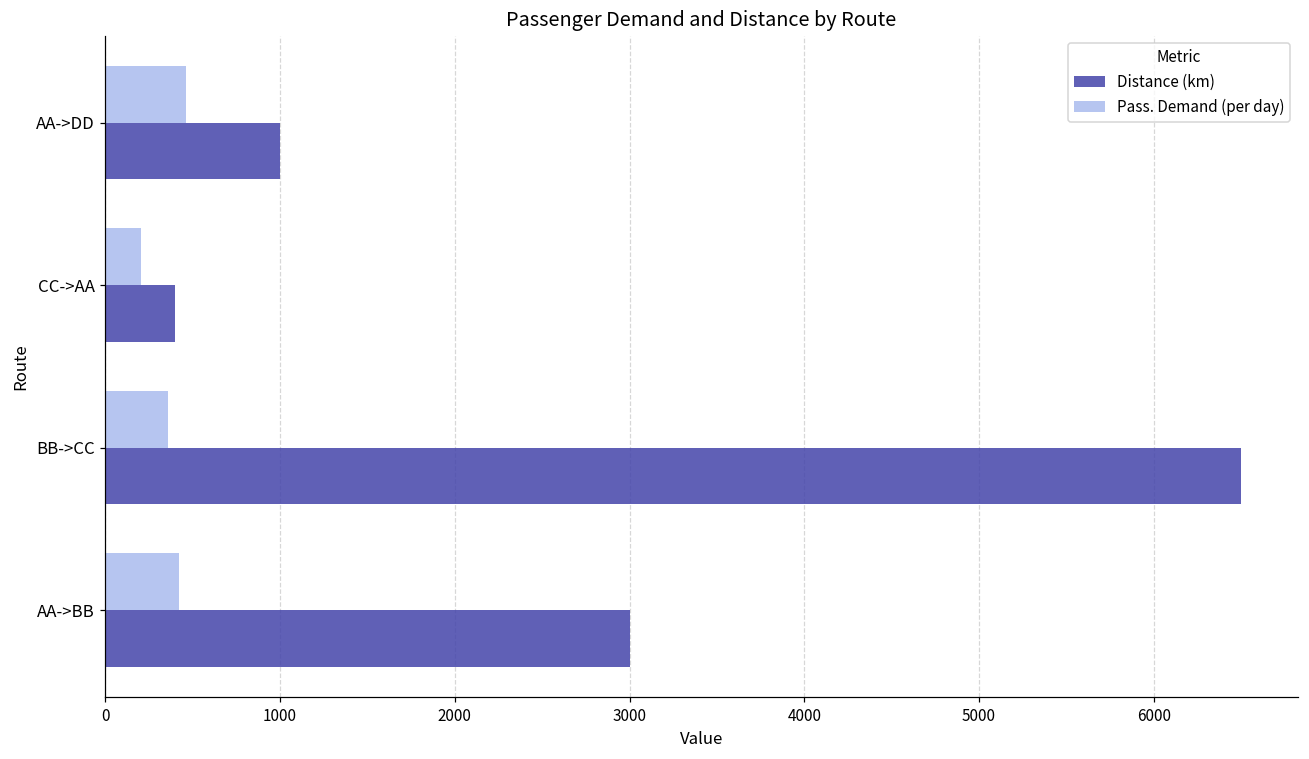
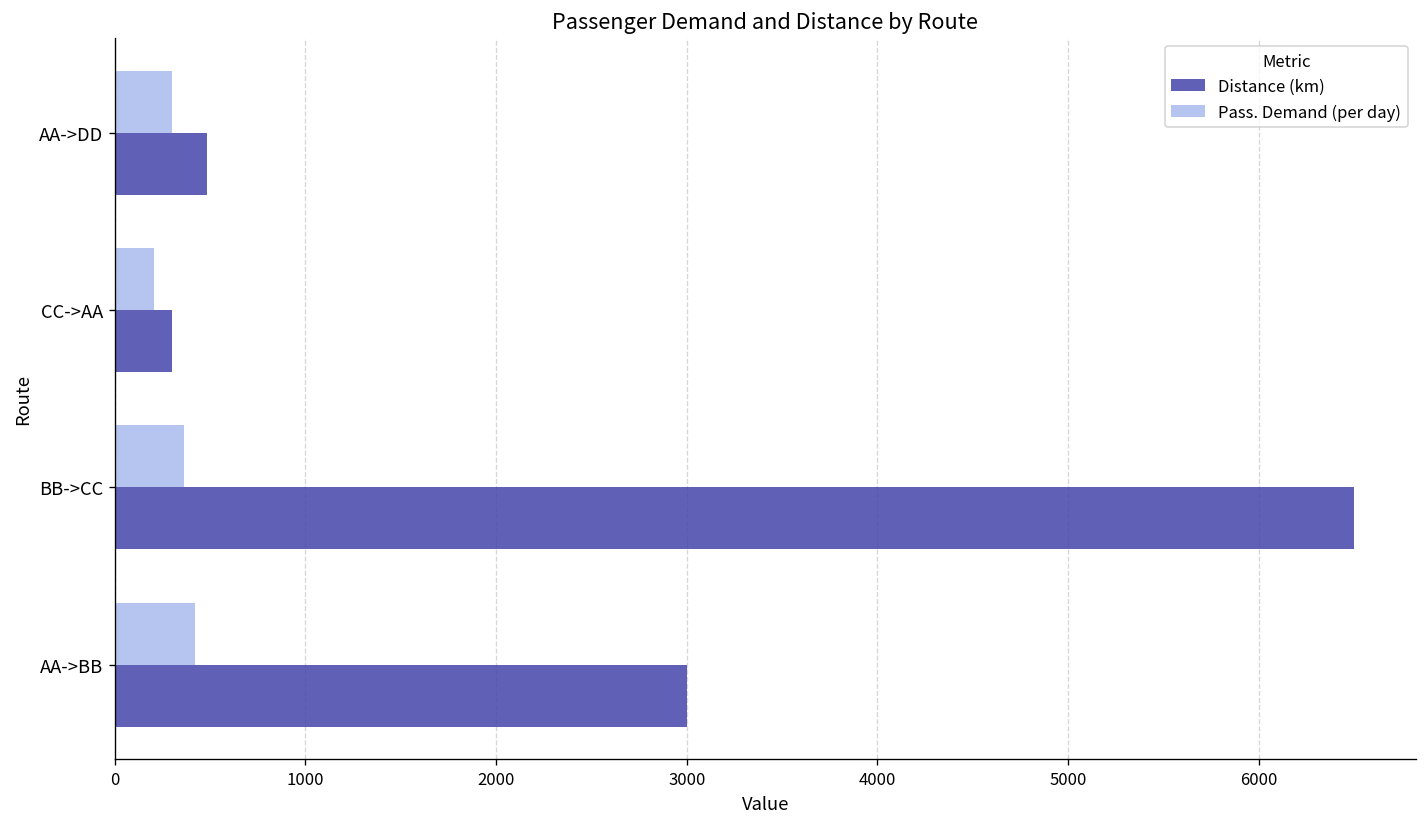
Pass. Demand (per day), AA->DD: 460 -> 300
Distance (km), AA->DD: 1000 -> 480
Distance (km), CC->AA: 400 -> 300
